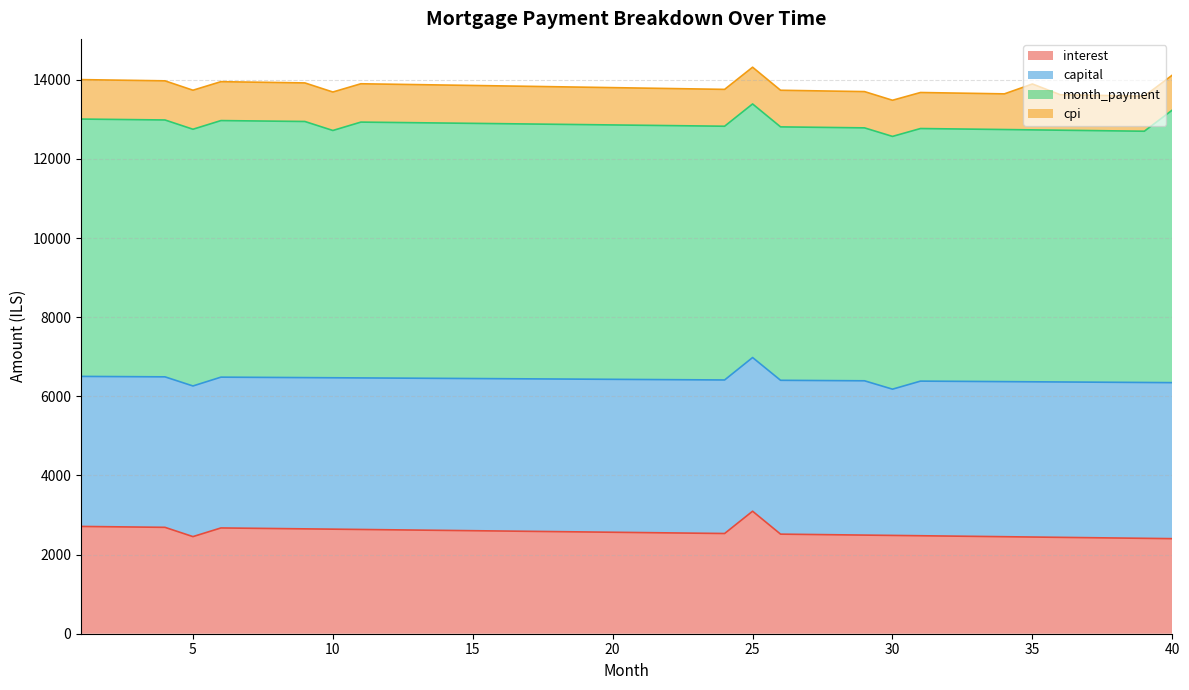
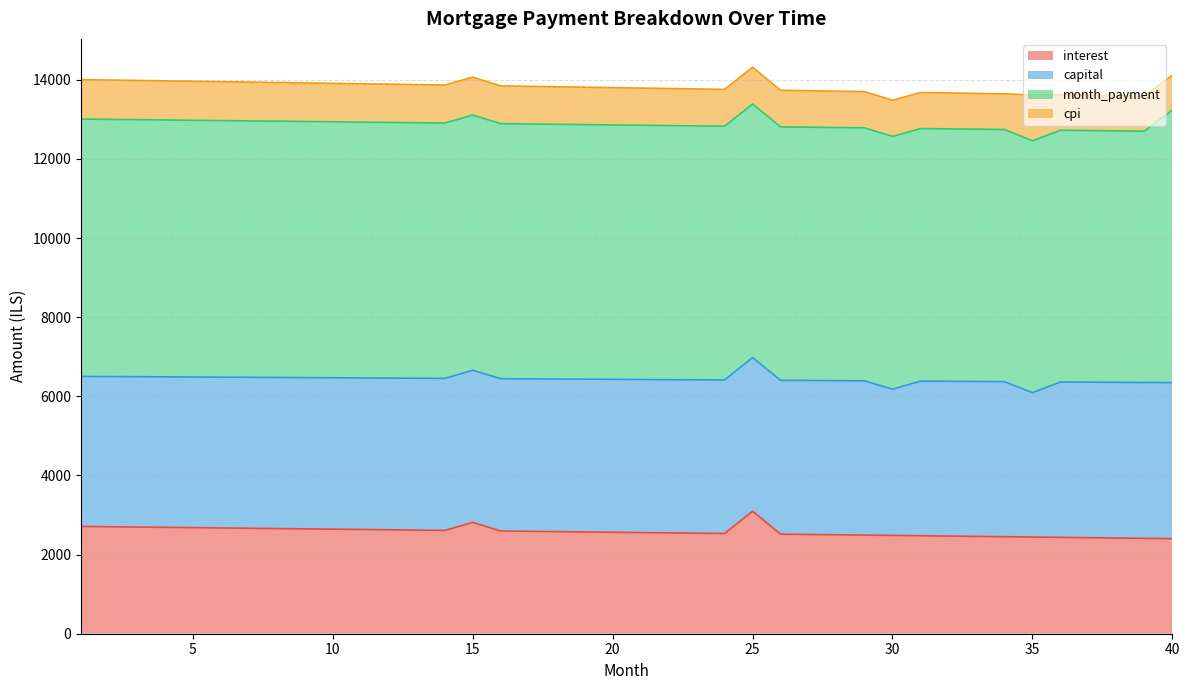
interest, 5: 2500 -> 2700
month_payment, 10: 6200 -> 6500
interest, 15: 2600 -> 2800
capital, 35: 3900 -> 3600
